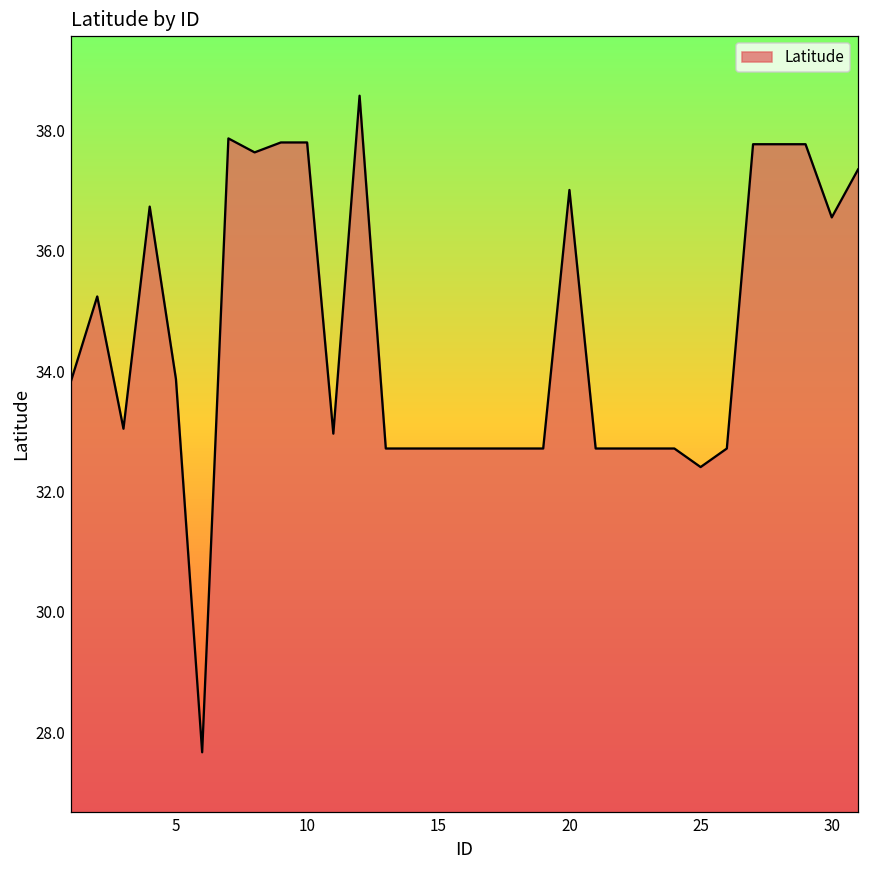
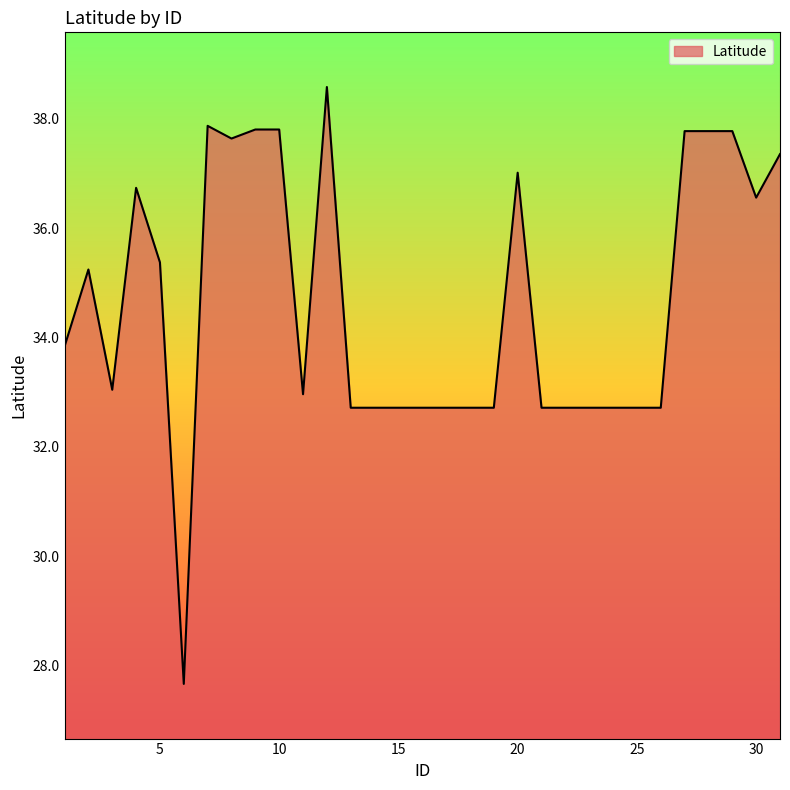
5: 33.9 -> 35.4
25: 32.4 -> 32.7
